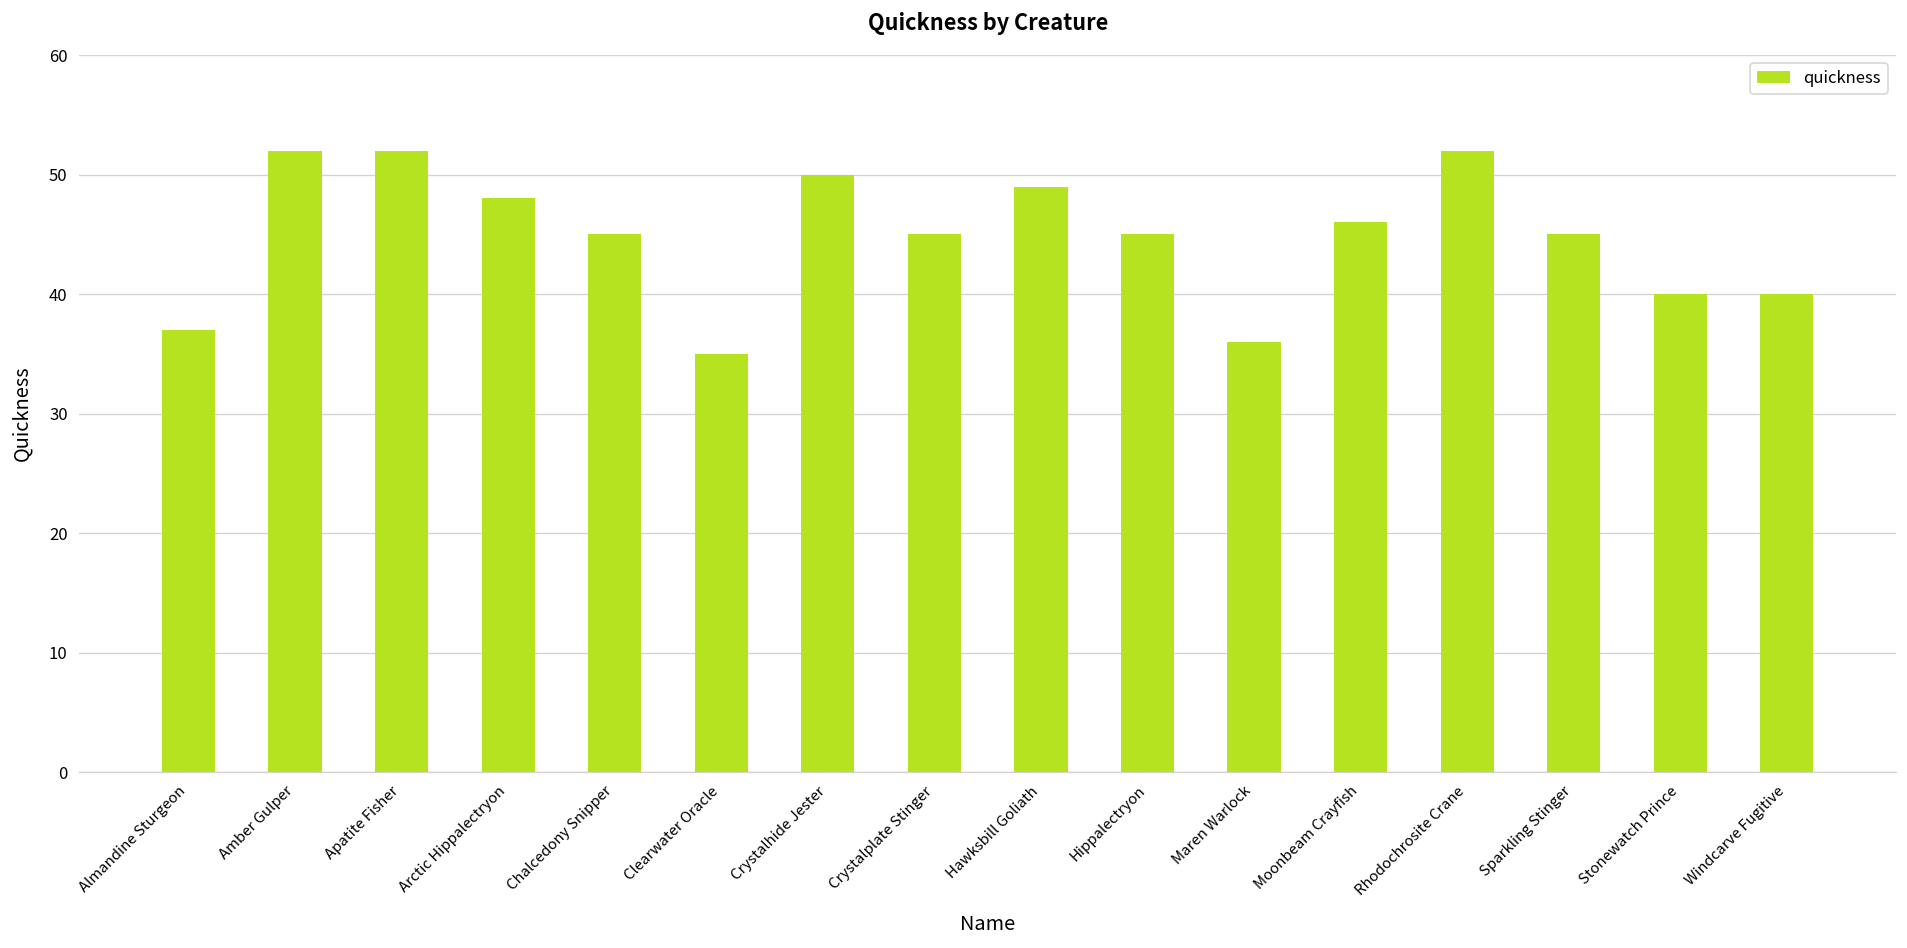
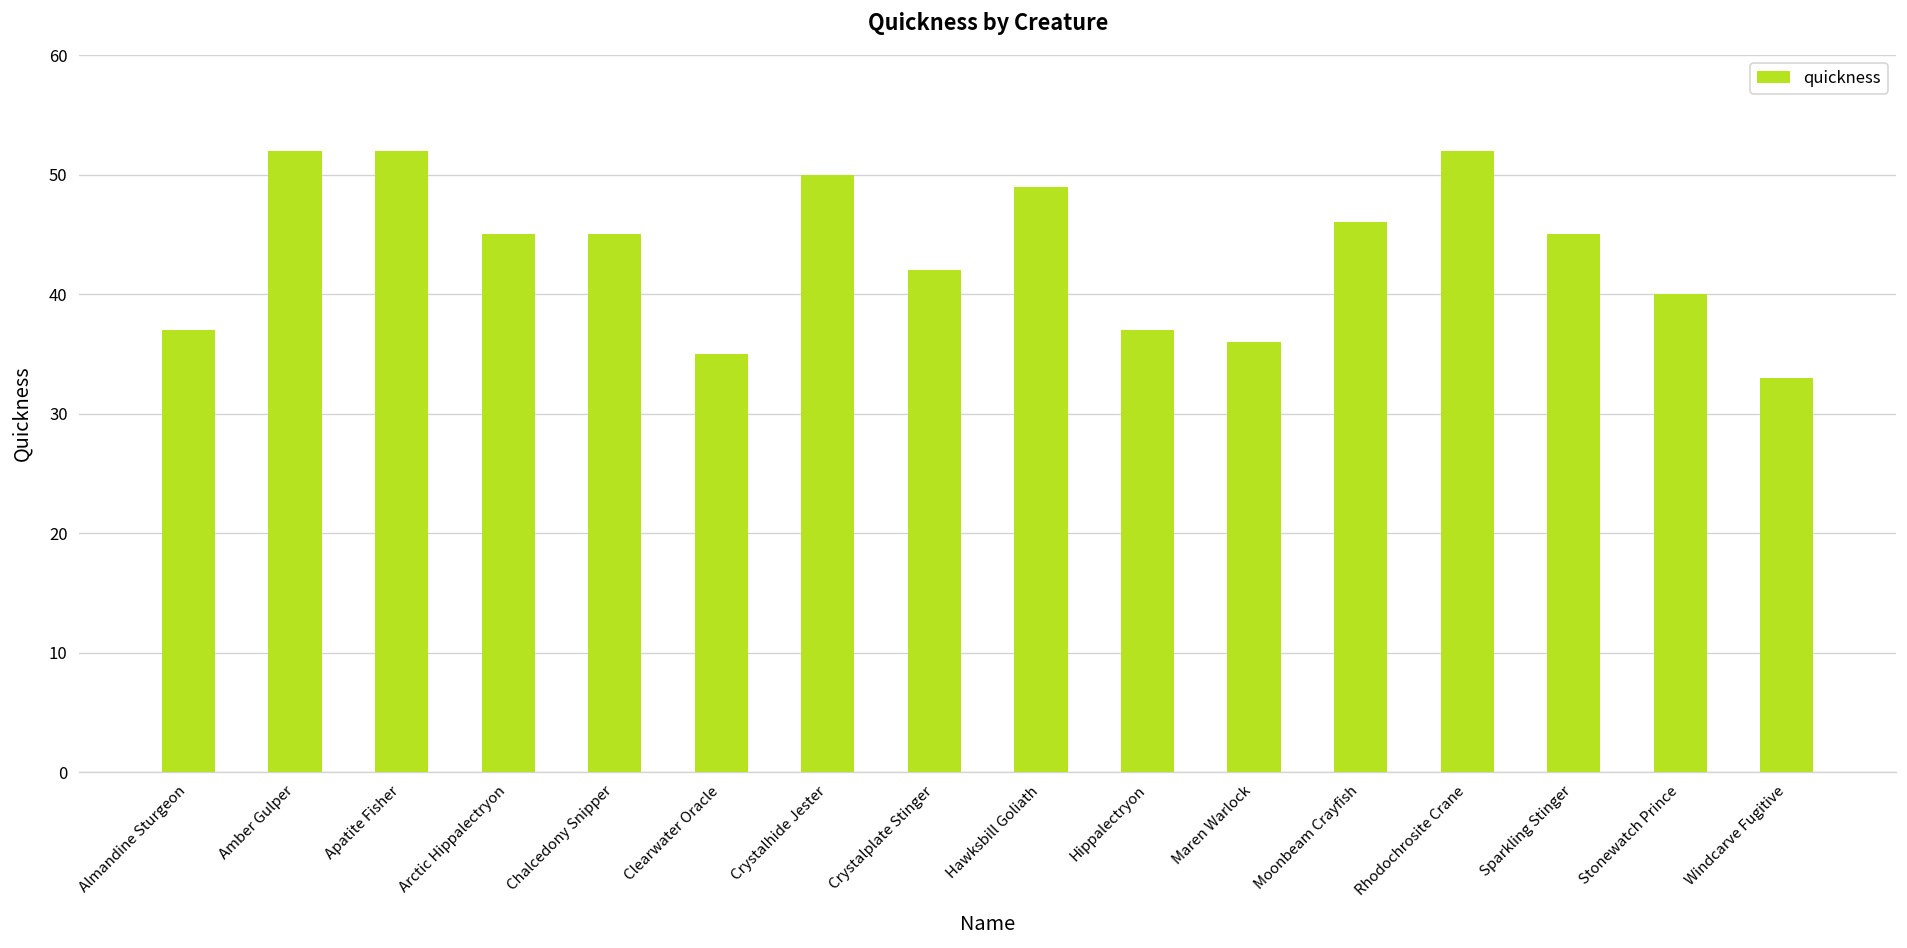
Arctic Hippalectryon: 48 -> 45
Crystalplate Stinger: 45 -> 42
Hippalectryon: 45 -> 37
Windcarve Fugitive: 40 -> 33
